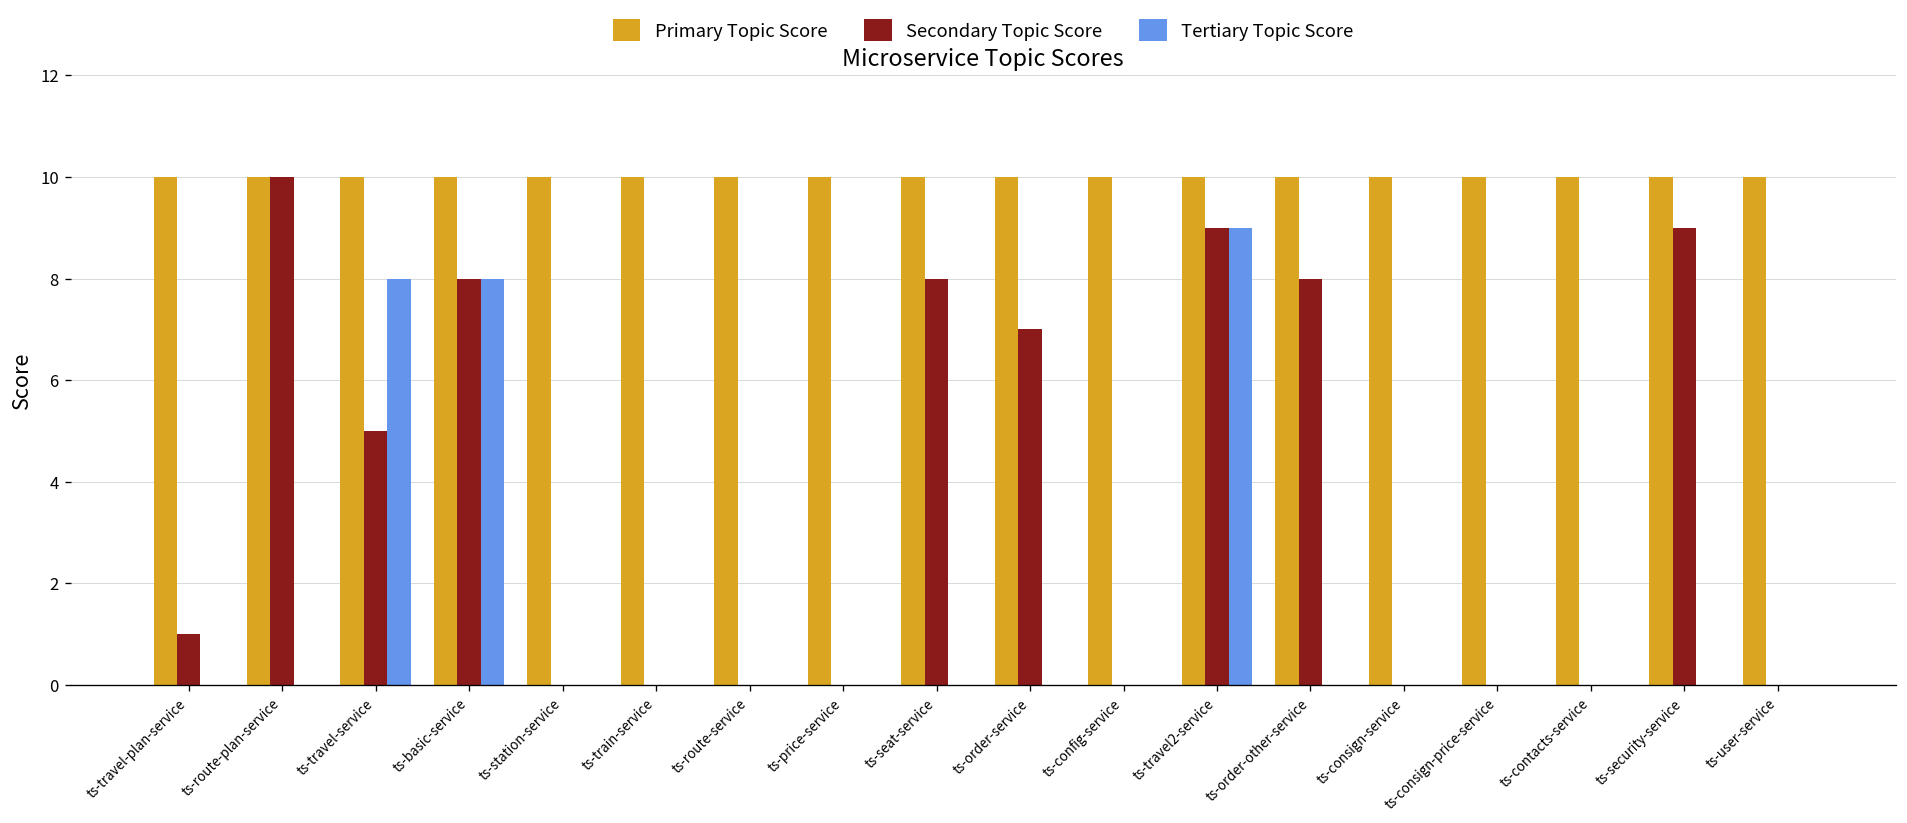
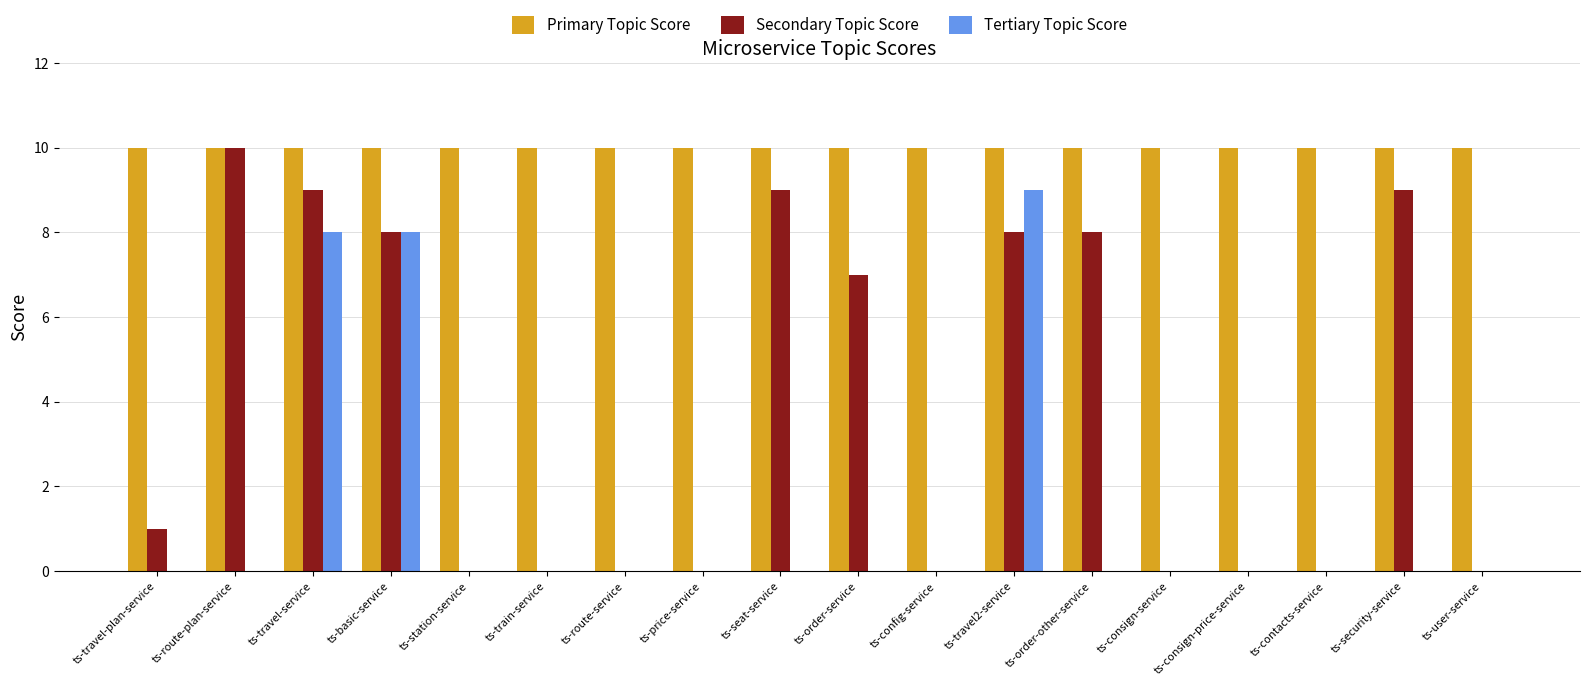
Secondary Topic Score, ts-travel-service: 5 -> 9
Secondary Topic Score, ts-seat-service: 8 -> 9
Secondary Topic Score, ts-travel2-service: 9 -> 8
